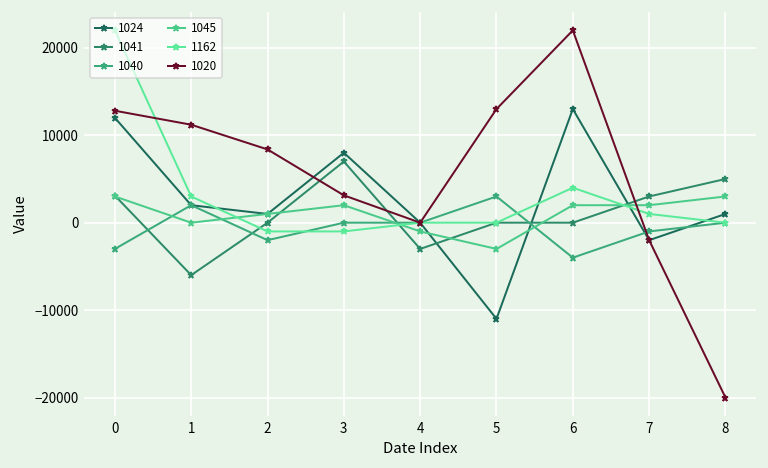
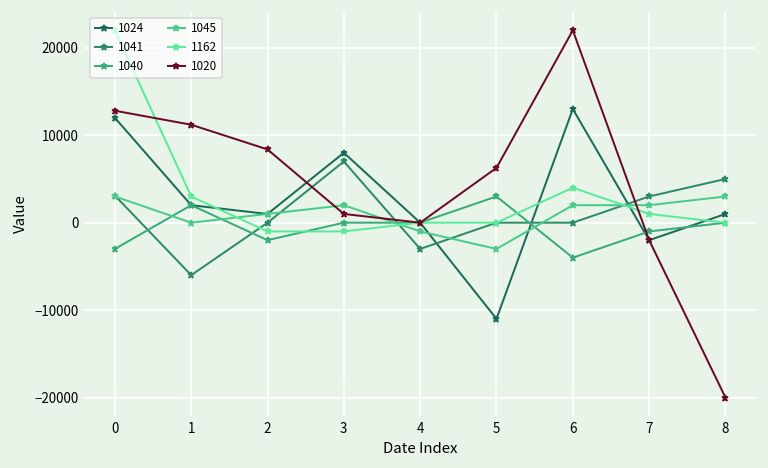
1020, 3: 3000 -> 1000
1020, 5: 13000 -> 6000
